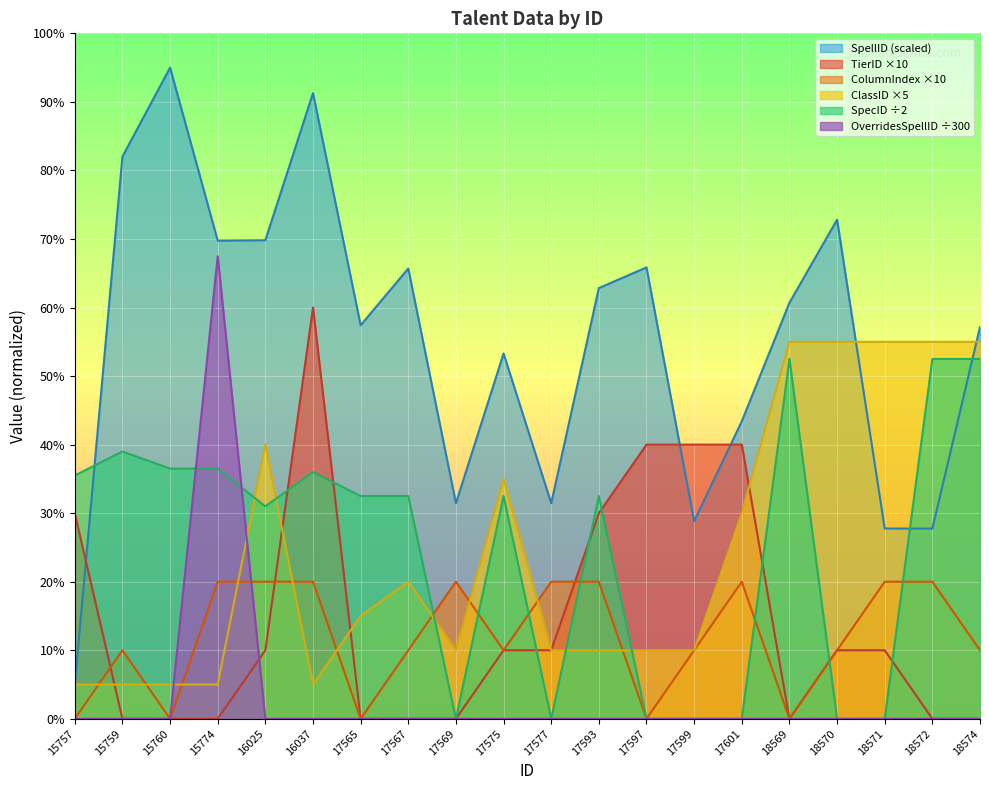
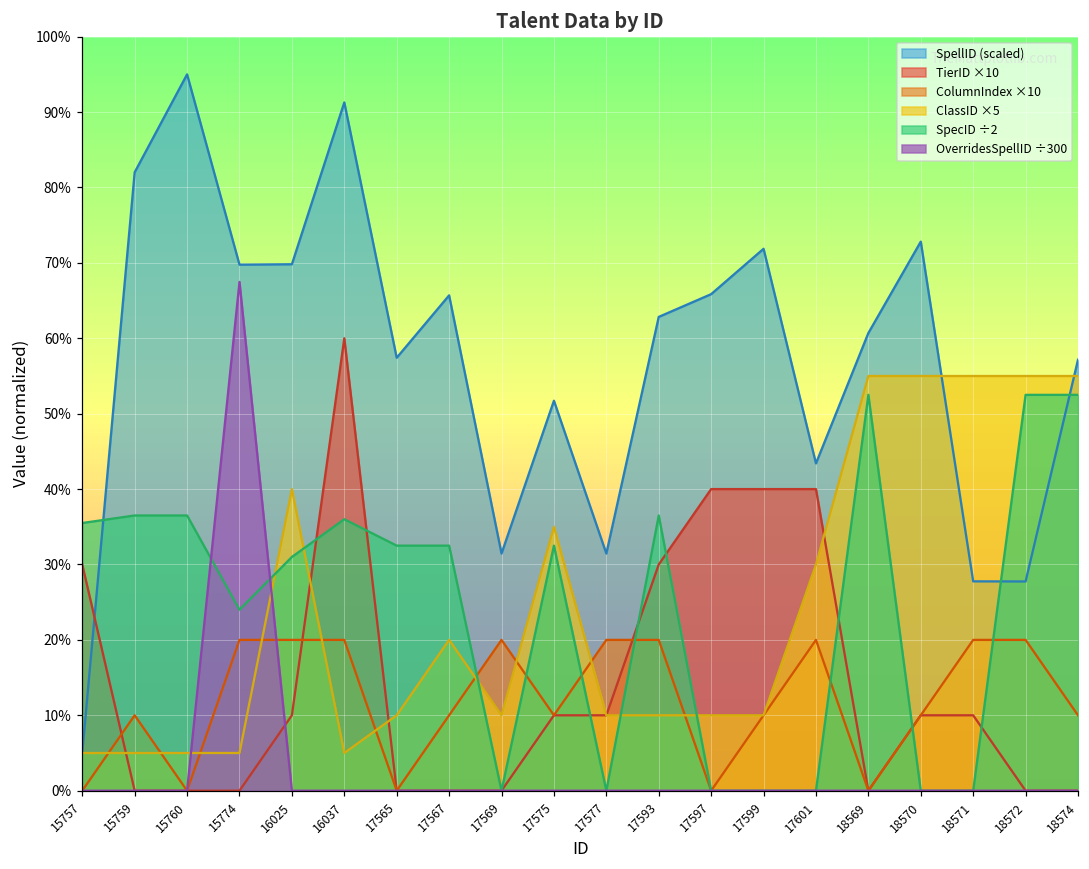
SpecID ÷2, 15759: 39% -> 37%
SpecID ÷2, 15774: 37% -> 24%
ClassID ×5, 17565: 15% -> 10%
SpellID (scaled), 17575: 53% -> 52%
SpecID ÷2, 17593: 33% -> 37%
SpellID (scaled), 17599: 29% -> 72%
